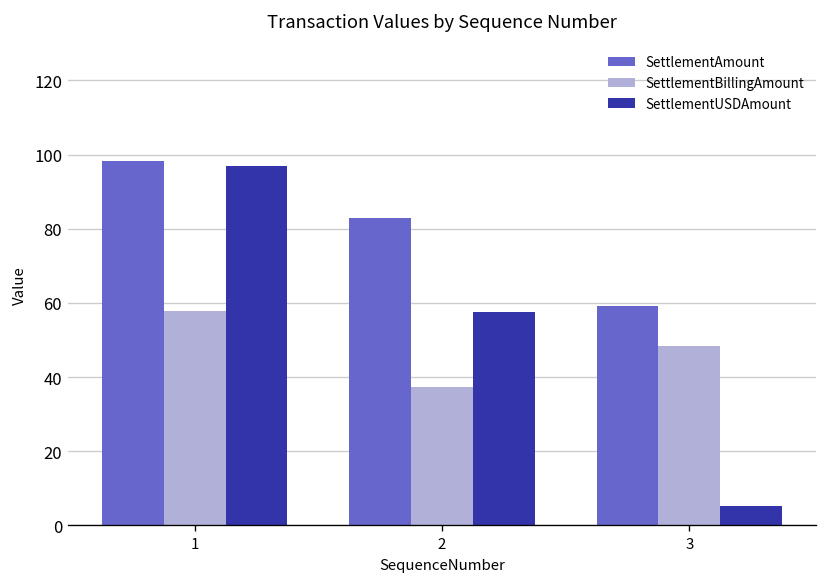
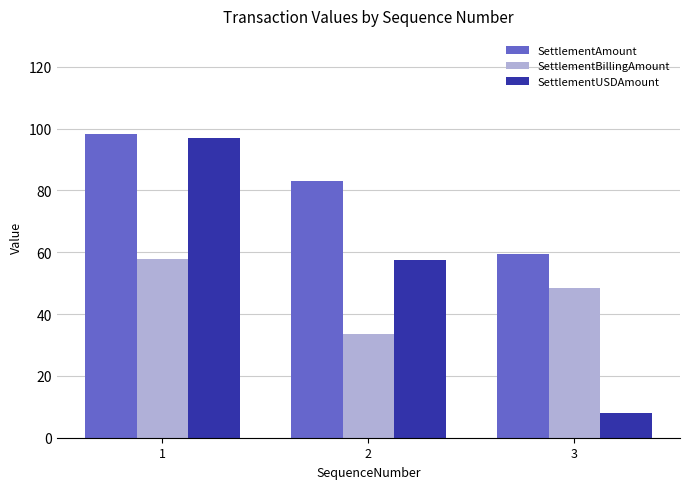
SettlementBillingAmount, 2: 37 -> 34
SettlementUSDAmount, 3: 5 -> 8
